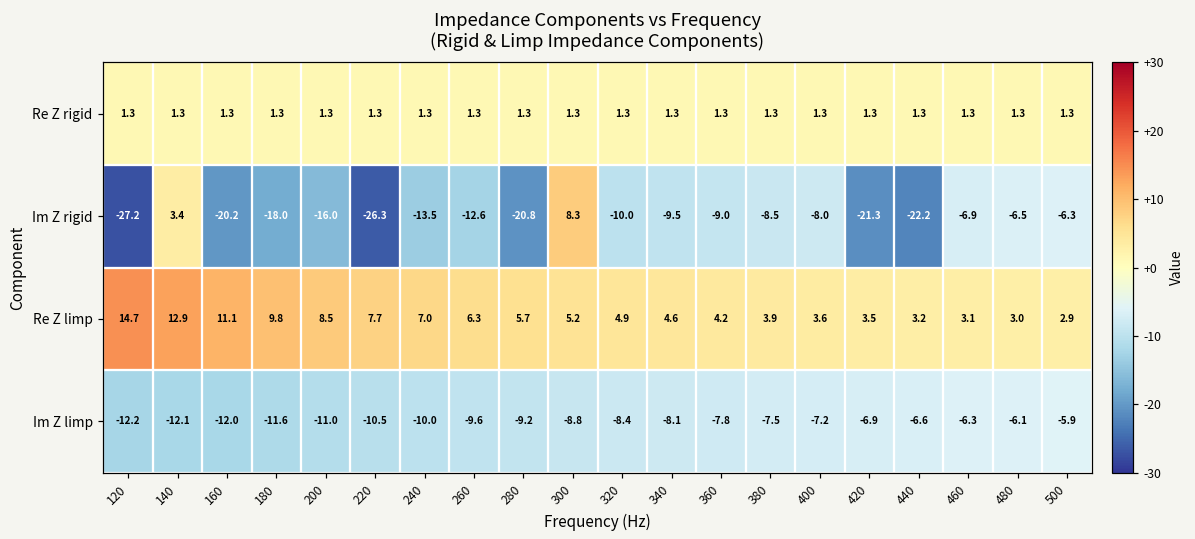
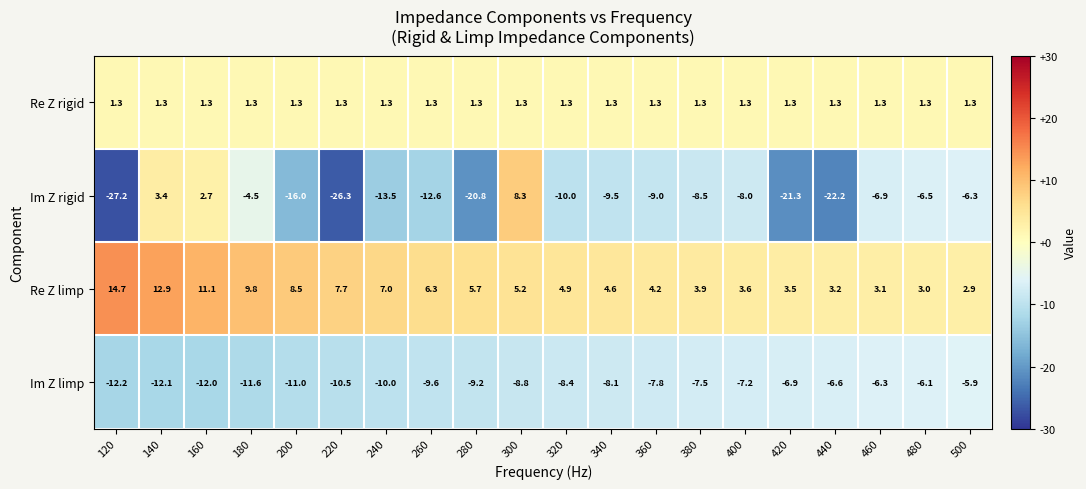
Im Z rigid, 160: -20.2 -> 2.7
Im Z rigid, 180: -18.0 -> -4.5
